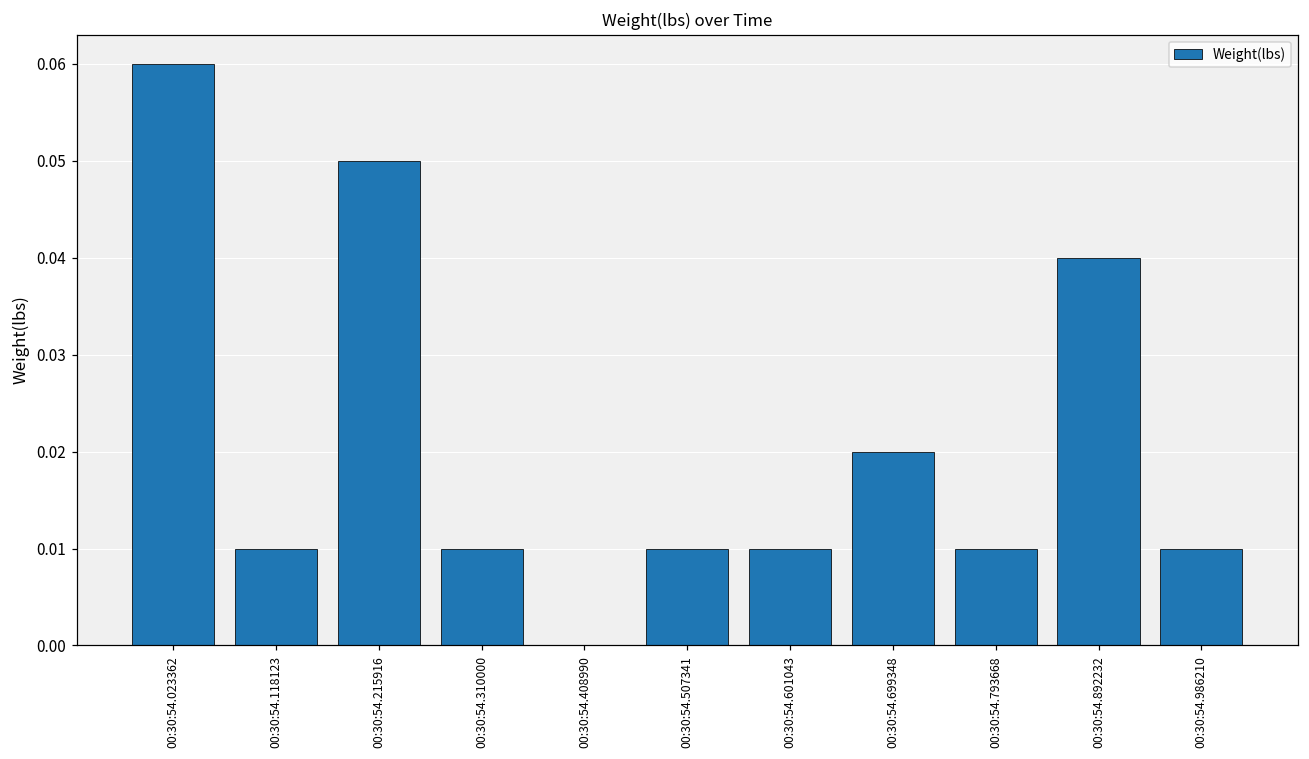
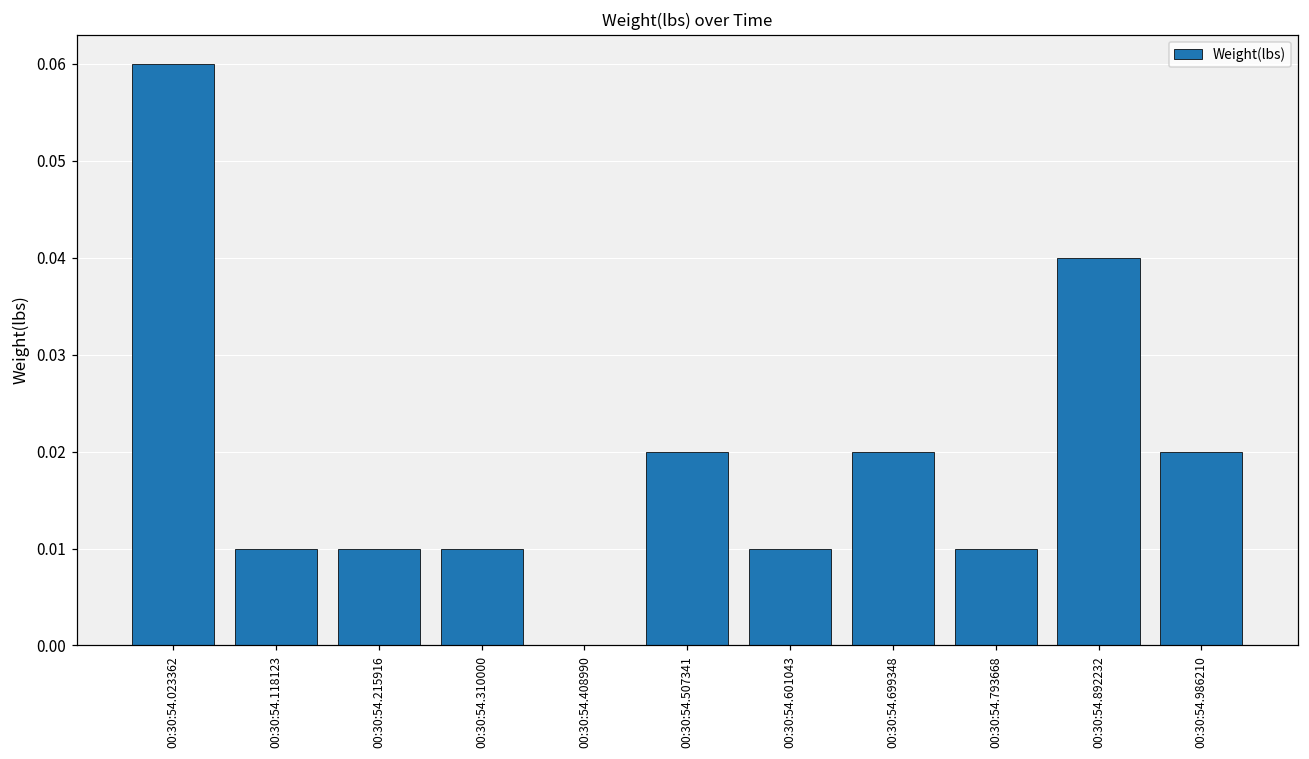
00:30:54.215916: 0.05 -> 0.01
00:30:54.507341: 0.01 -> 0.02
00:30:54.986210: 0.01 -> 0.02
